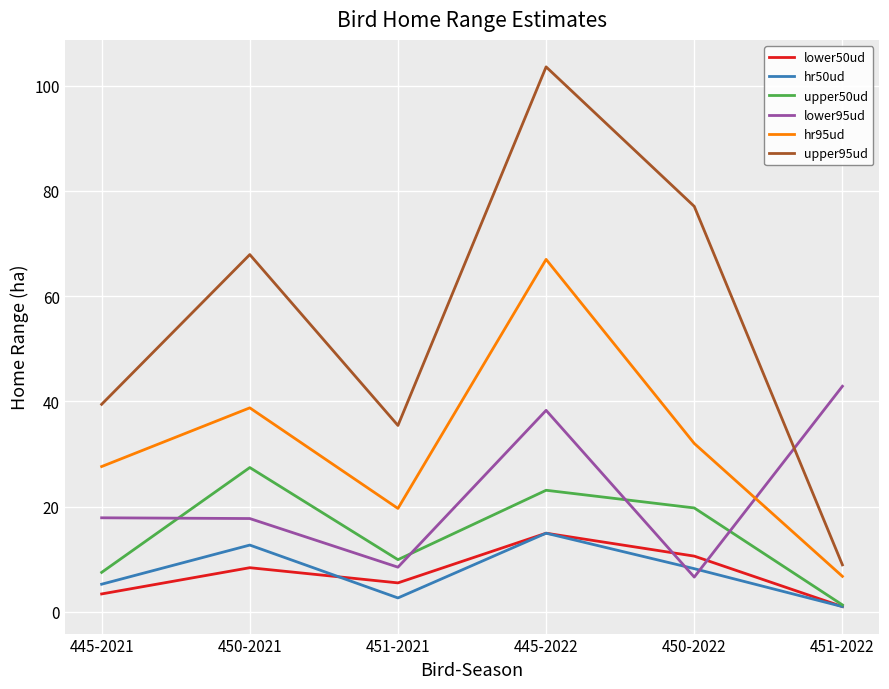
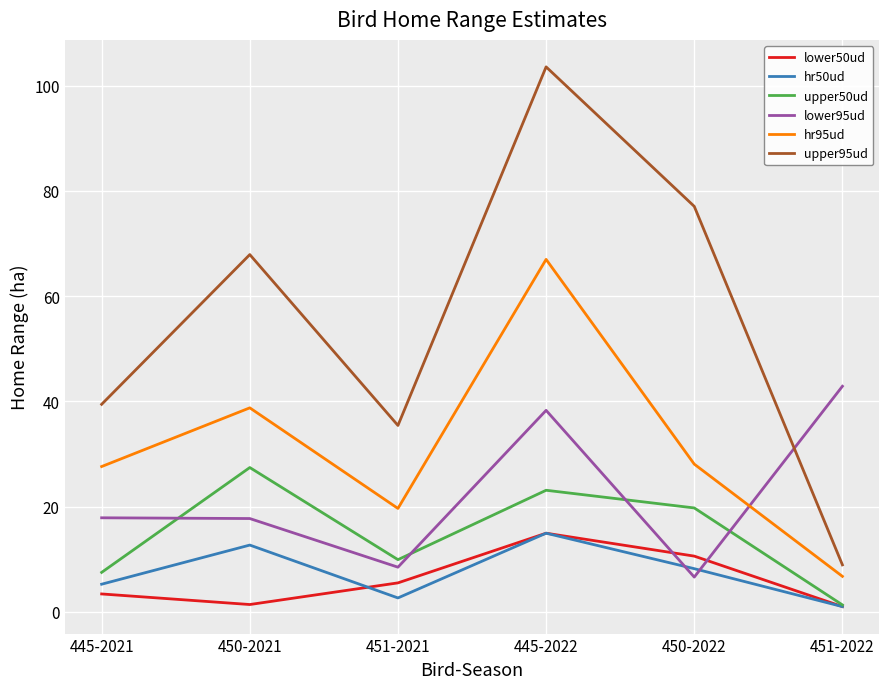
lower50ud, 450-2021: 8 -> 1
hr95ud, 450-2022: 32 -> 28
